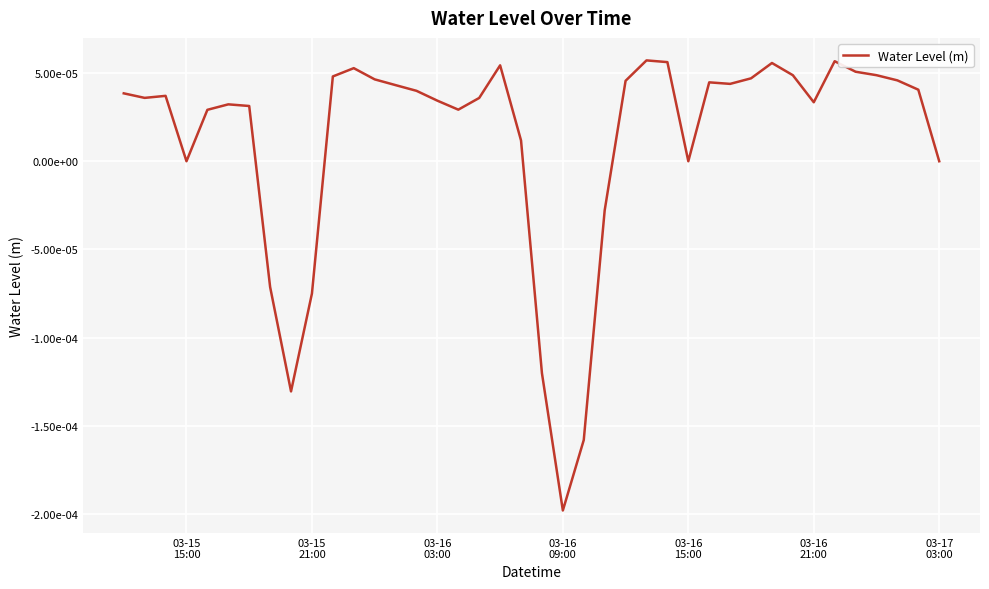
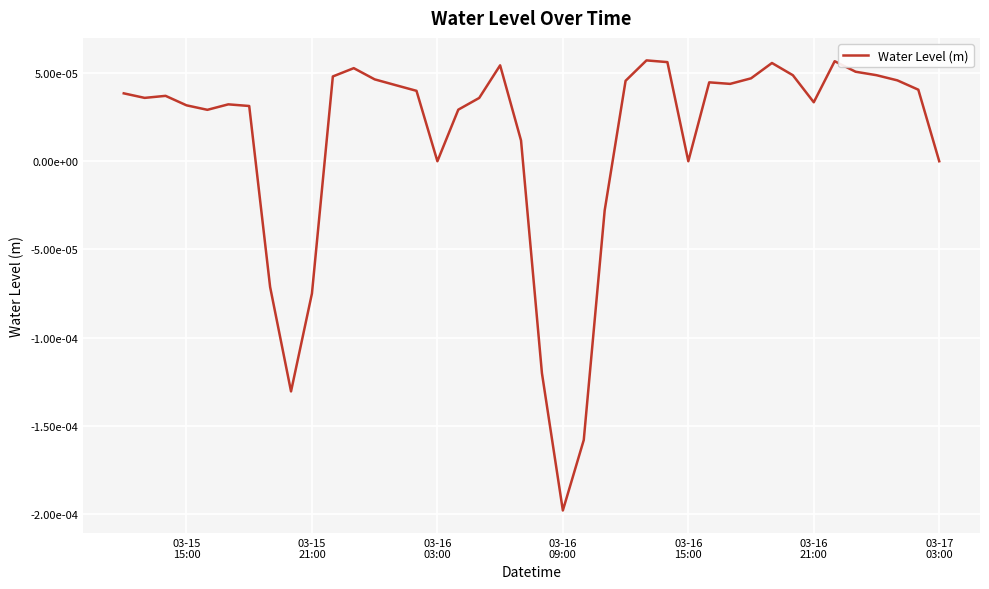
03-15 15:00: 0.00000 -> 0.00003
03-16 03:00: 0.00003 -> 0.00000
